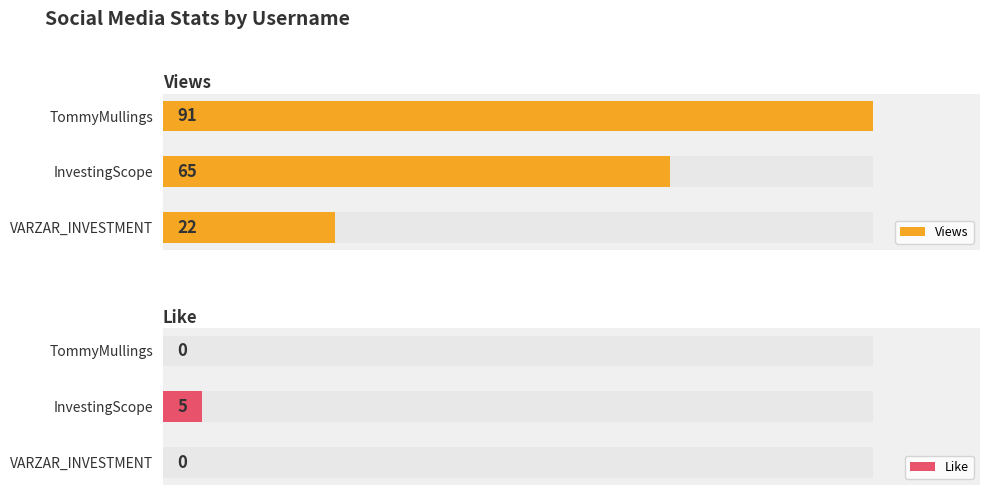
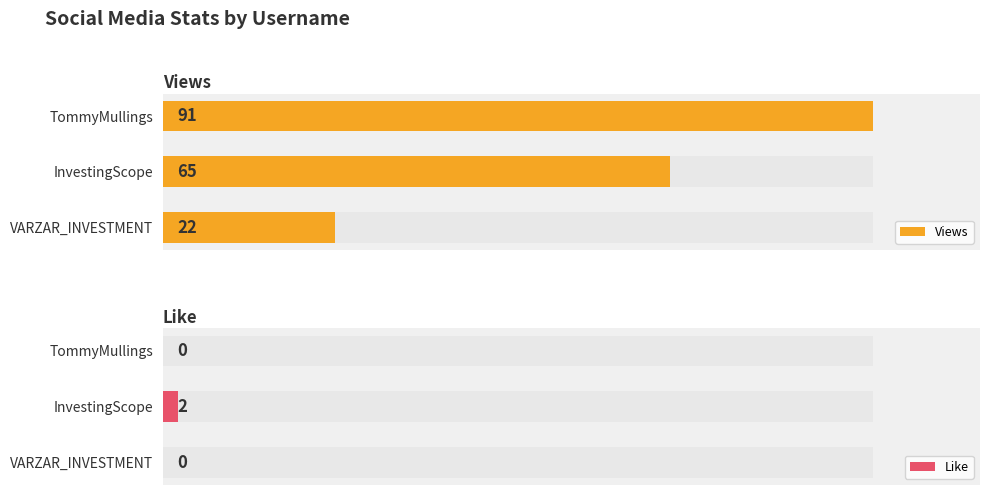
Like, Like, InvestingScope: 5 -> 2
